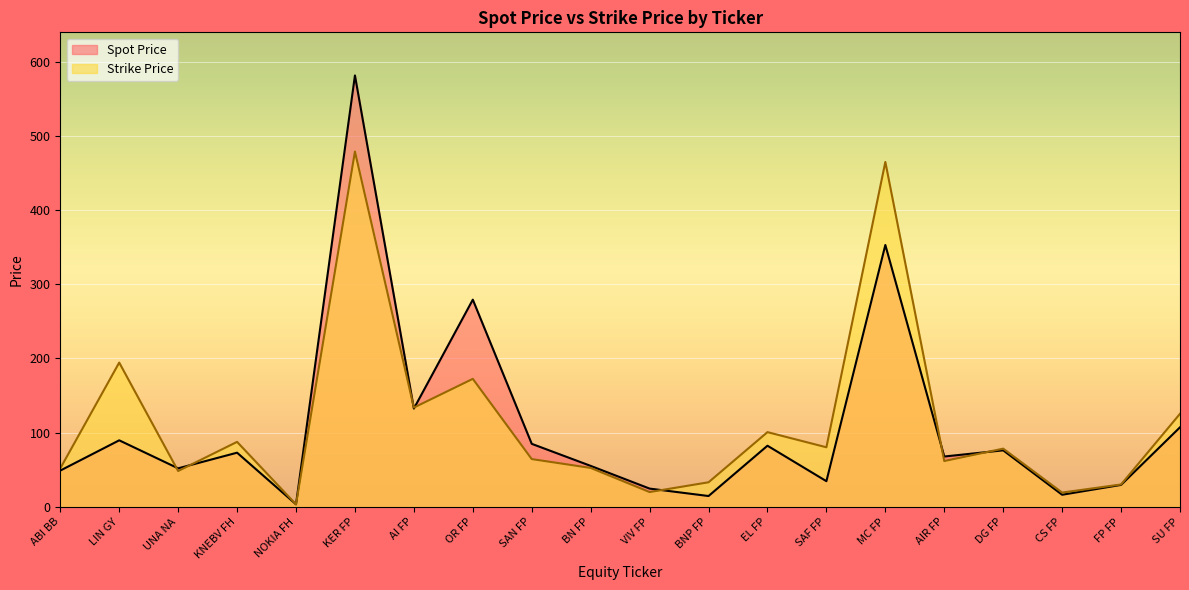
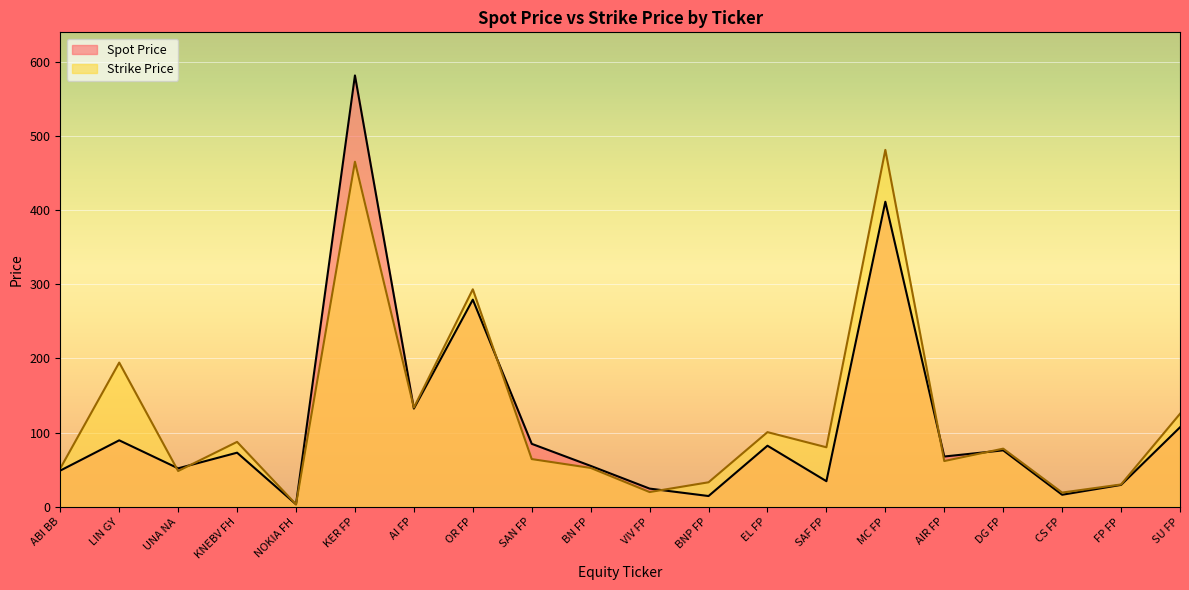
Strike Price, KER FP: 480 -> 470
Strike Price, OR FP: 170 -> 290
Spot Price, MC FP: 350 -> 410
Strike Price, MC FP: 460 -> 480
